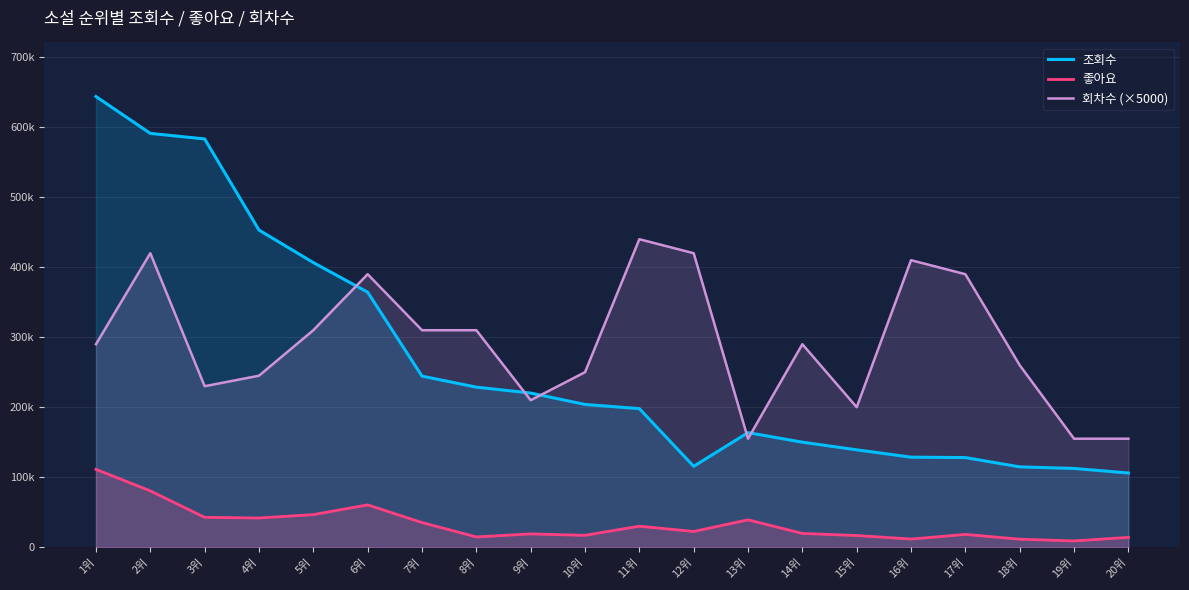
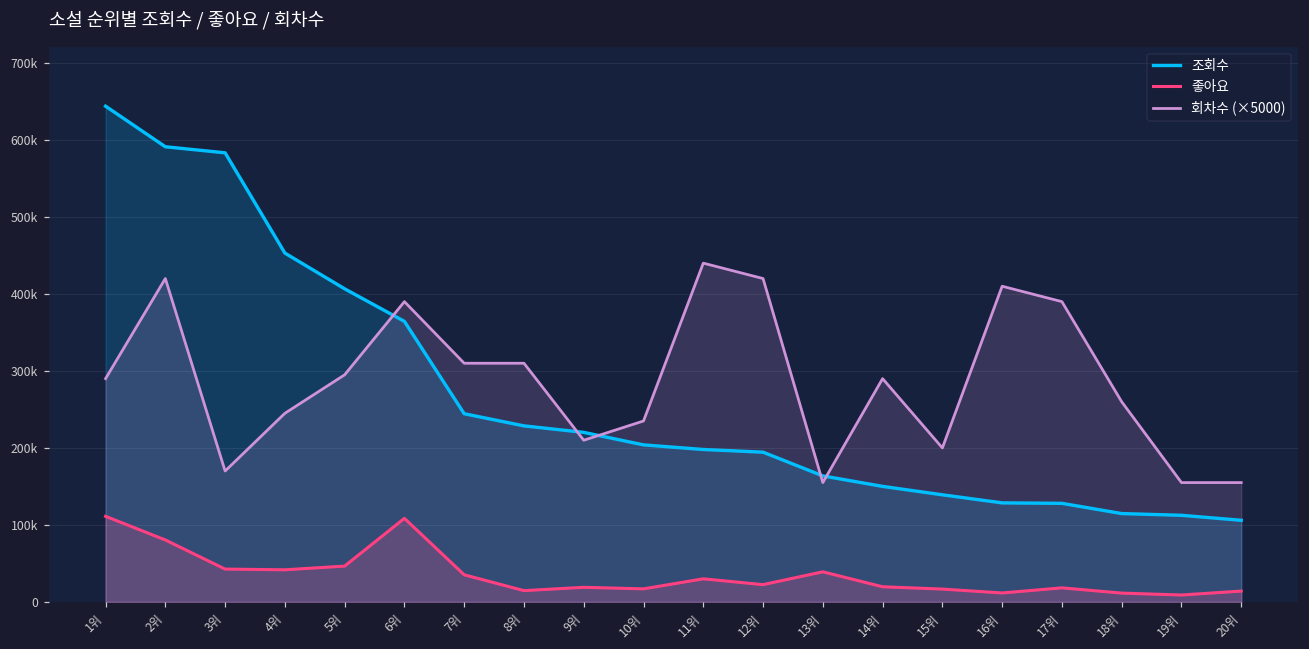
회차수 (×5000), 3위: 230000 -> 170000
회차수 (×5000), 5위: 310000 -> 300000
좋아요, 6위: 60000 -> 110000
회차수 (×5000), 10위: 250000 -> 240000
조회수, 12위: 120000 -> 190000
